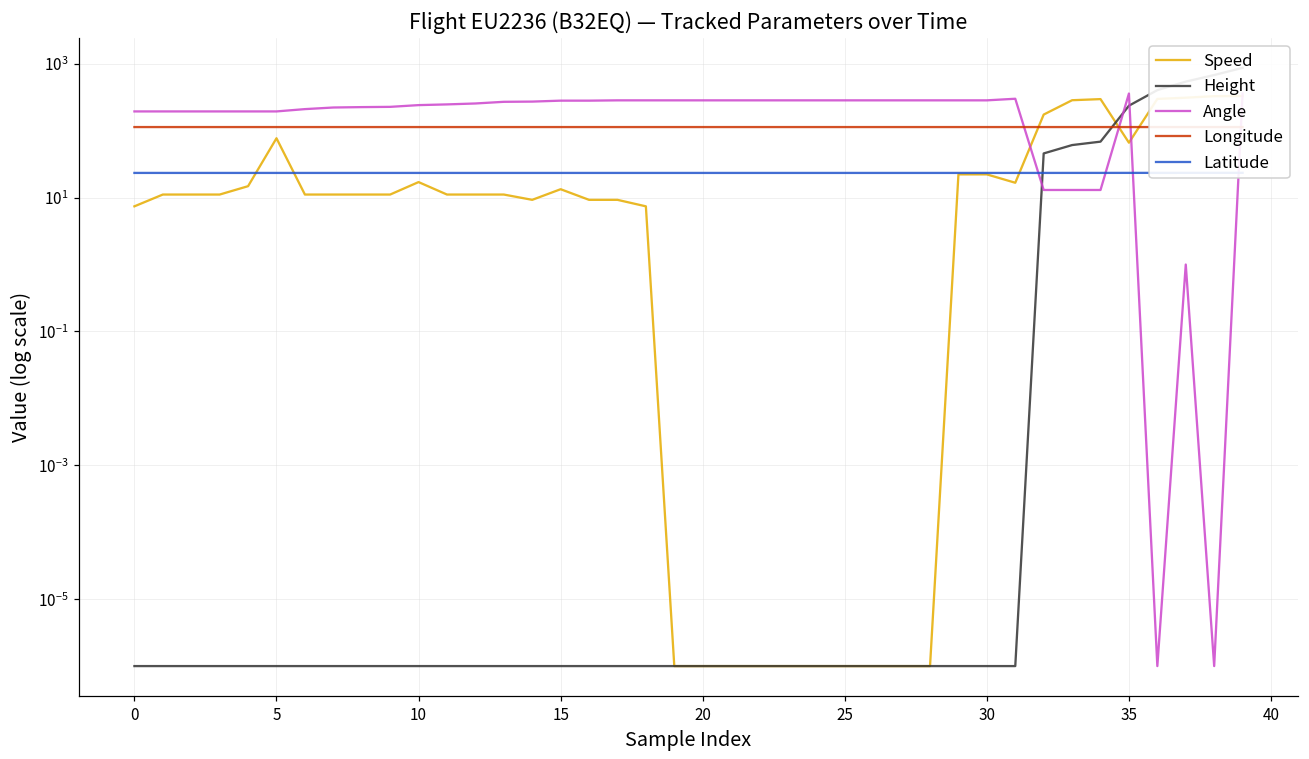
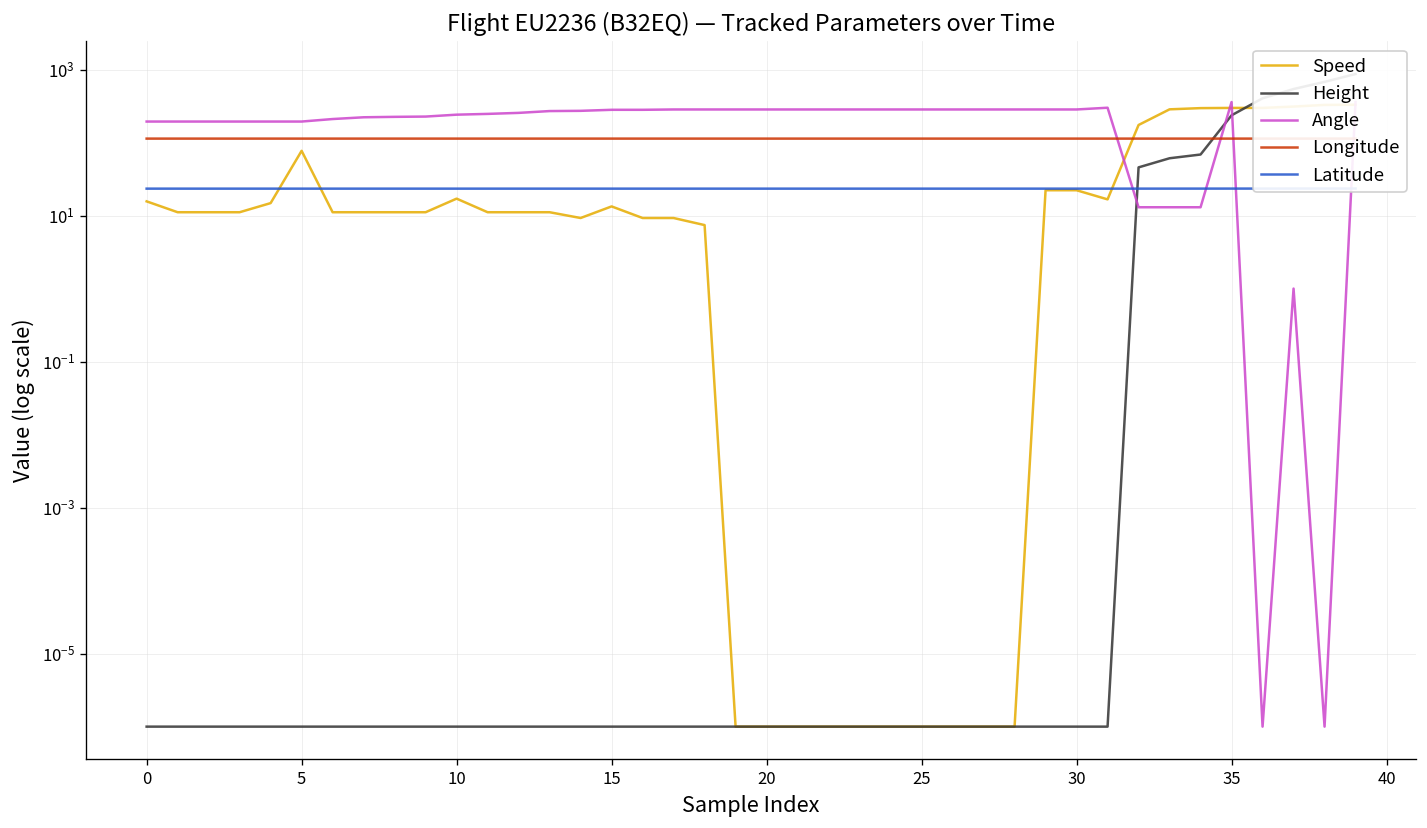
Speed, 0: 7 -> 16
Speed, 35: 70 -> 300
